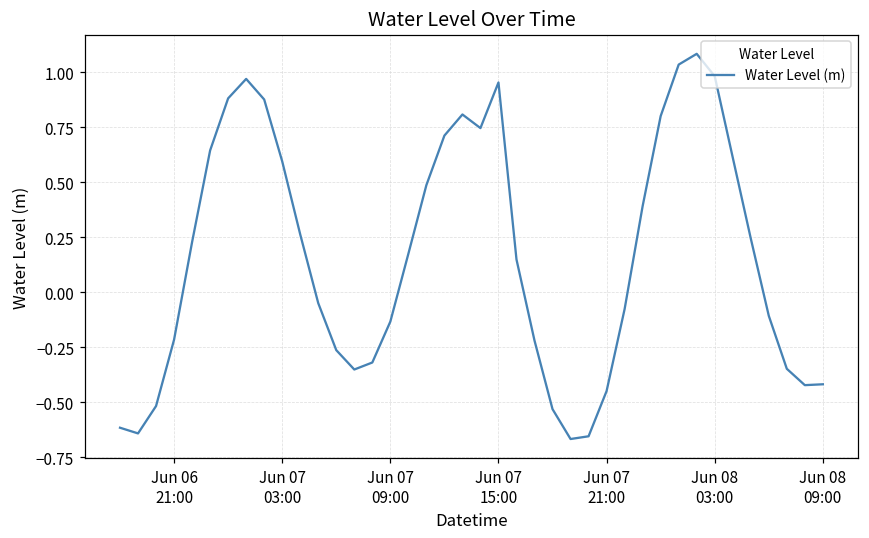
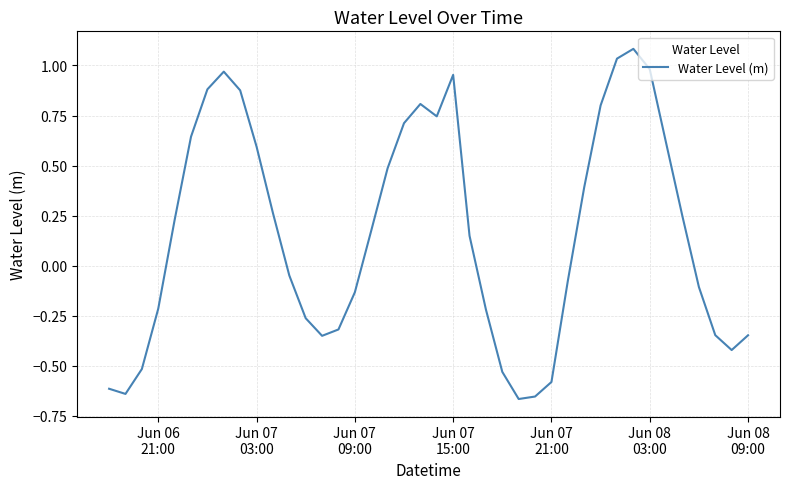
Jun 07 21:00: -0.45 -> -0.58
Jun 08 09:00: -0.42 -> -0.35
